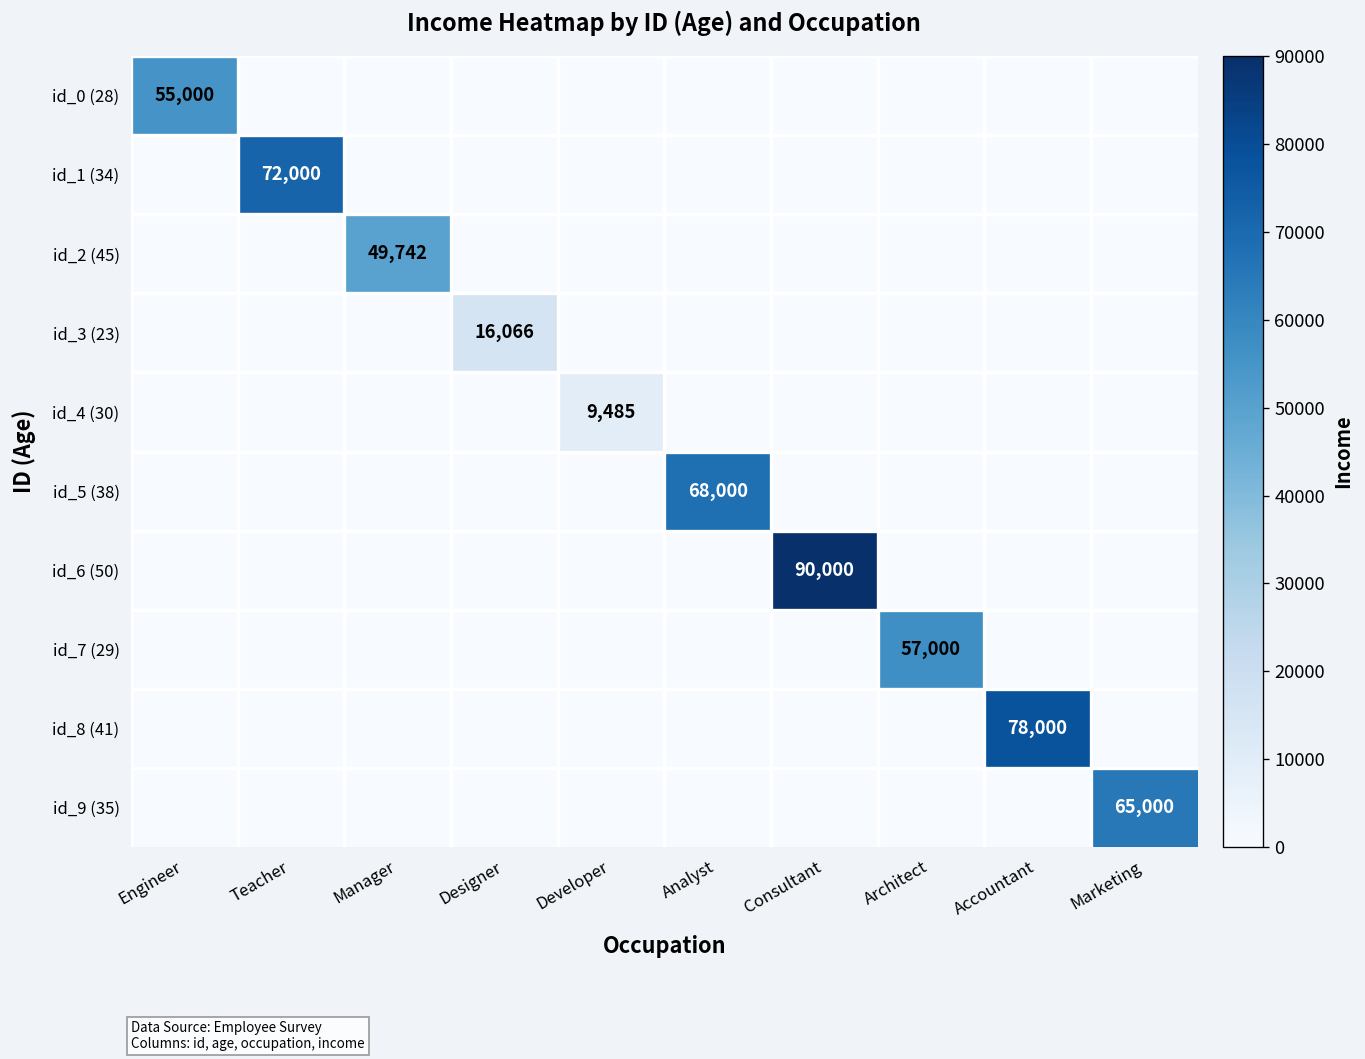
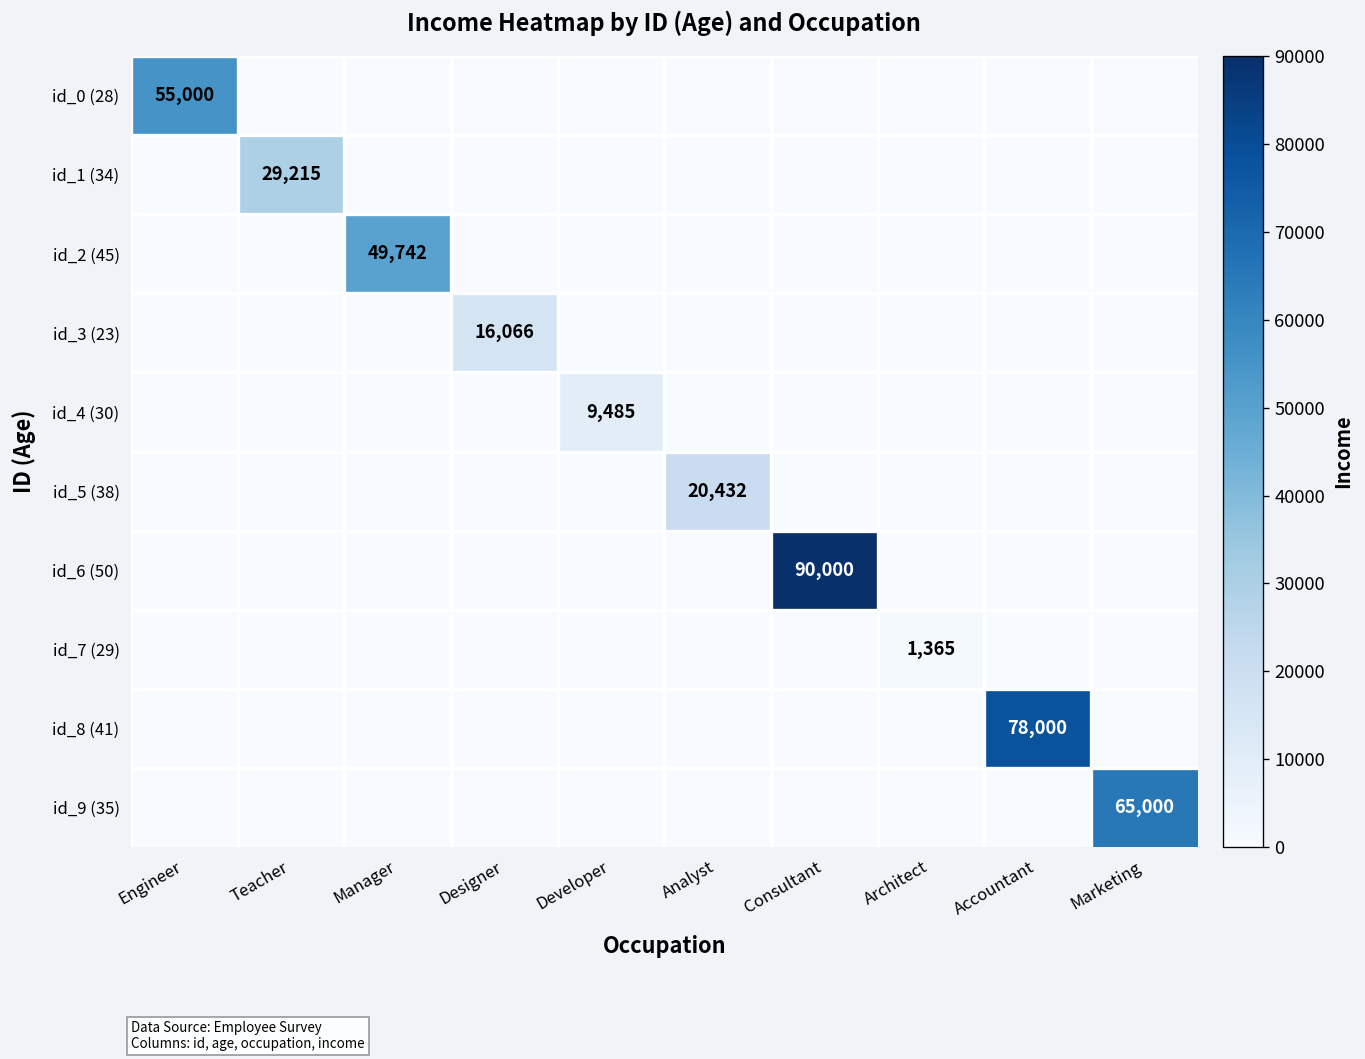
id_1 (34), Teacher: 72,000 -> 29,215
id_5 (38), Analyst: 68,000 -> 20,432
id_7 (29), Architect: 57,000 -> 1,365
